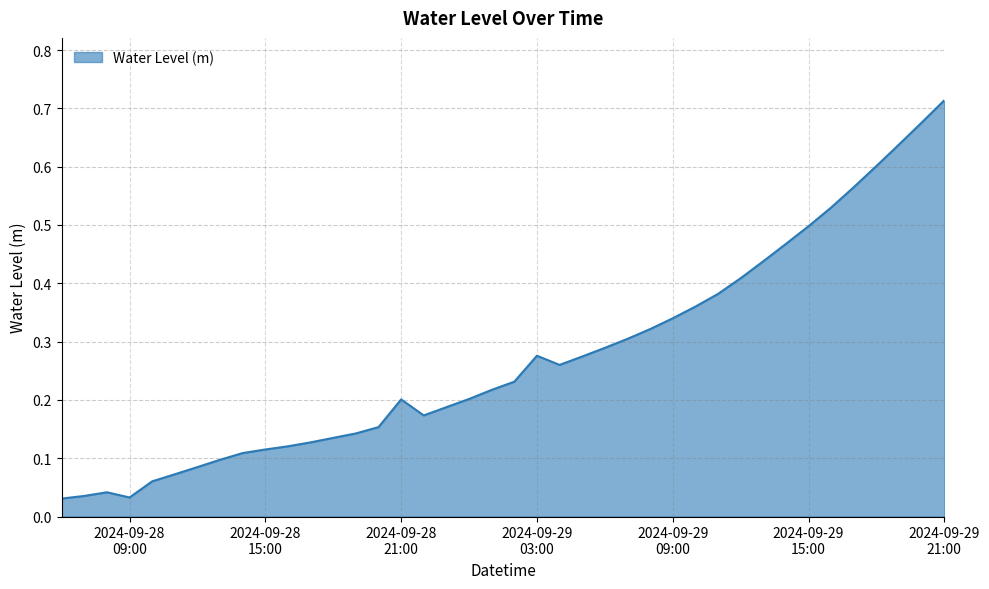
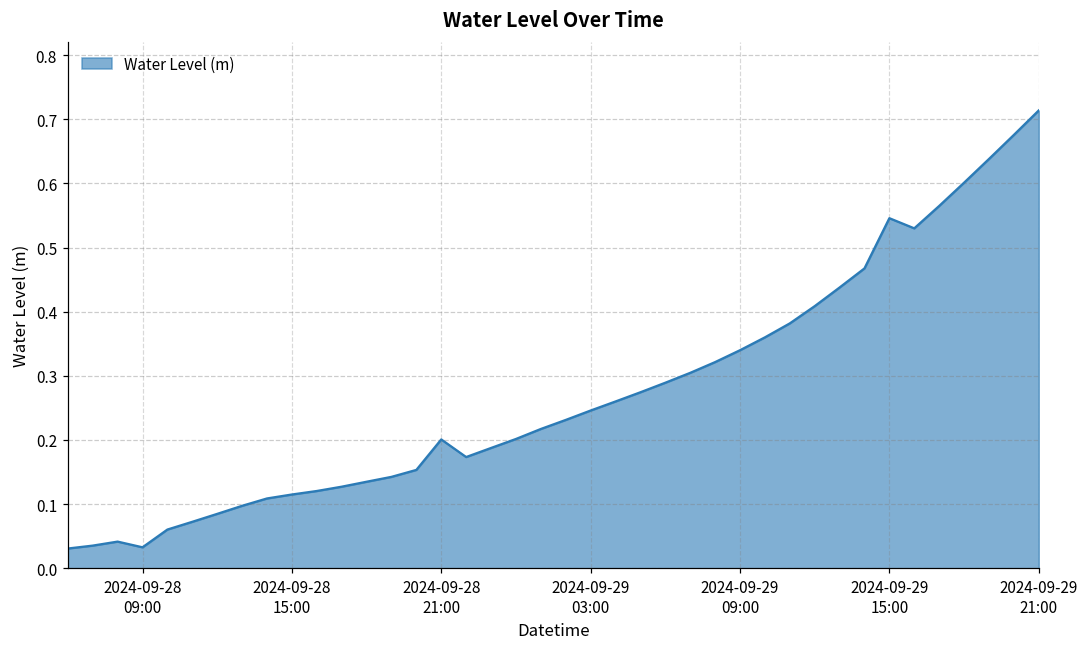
2024-09-29 03:00: 0.28 -> 0.25
2024-09-29 15:00: 0.50 -> 0.55
